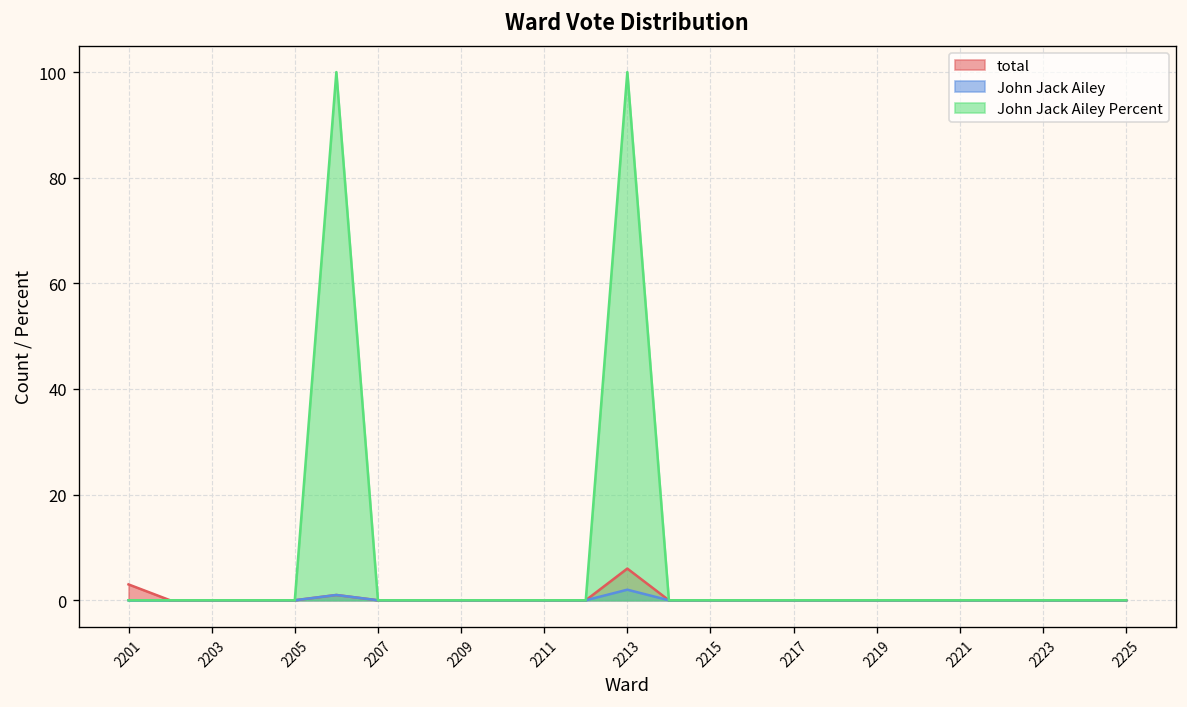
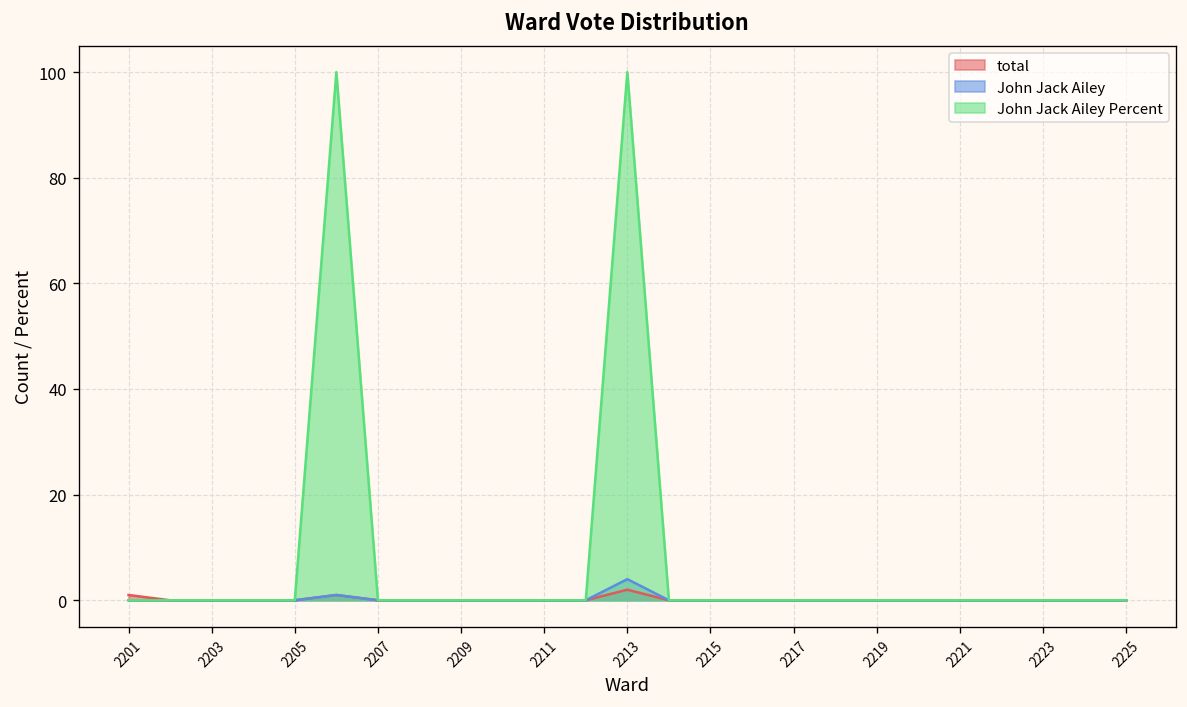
total, 2201: 3 -> 1
total, 2213: 6 -> 2
John Jack Ailey, 2213: 2 -> 4
